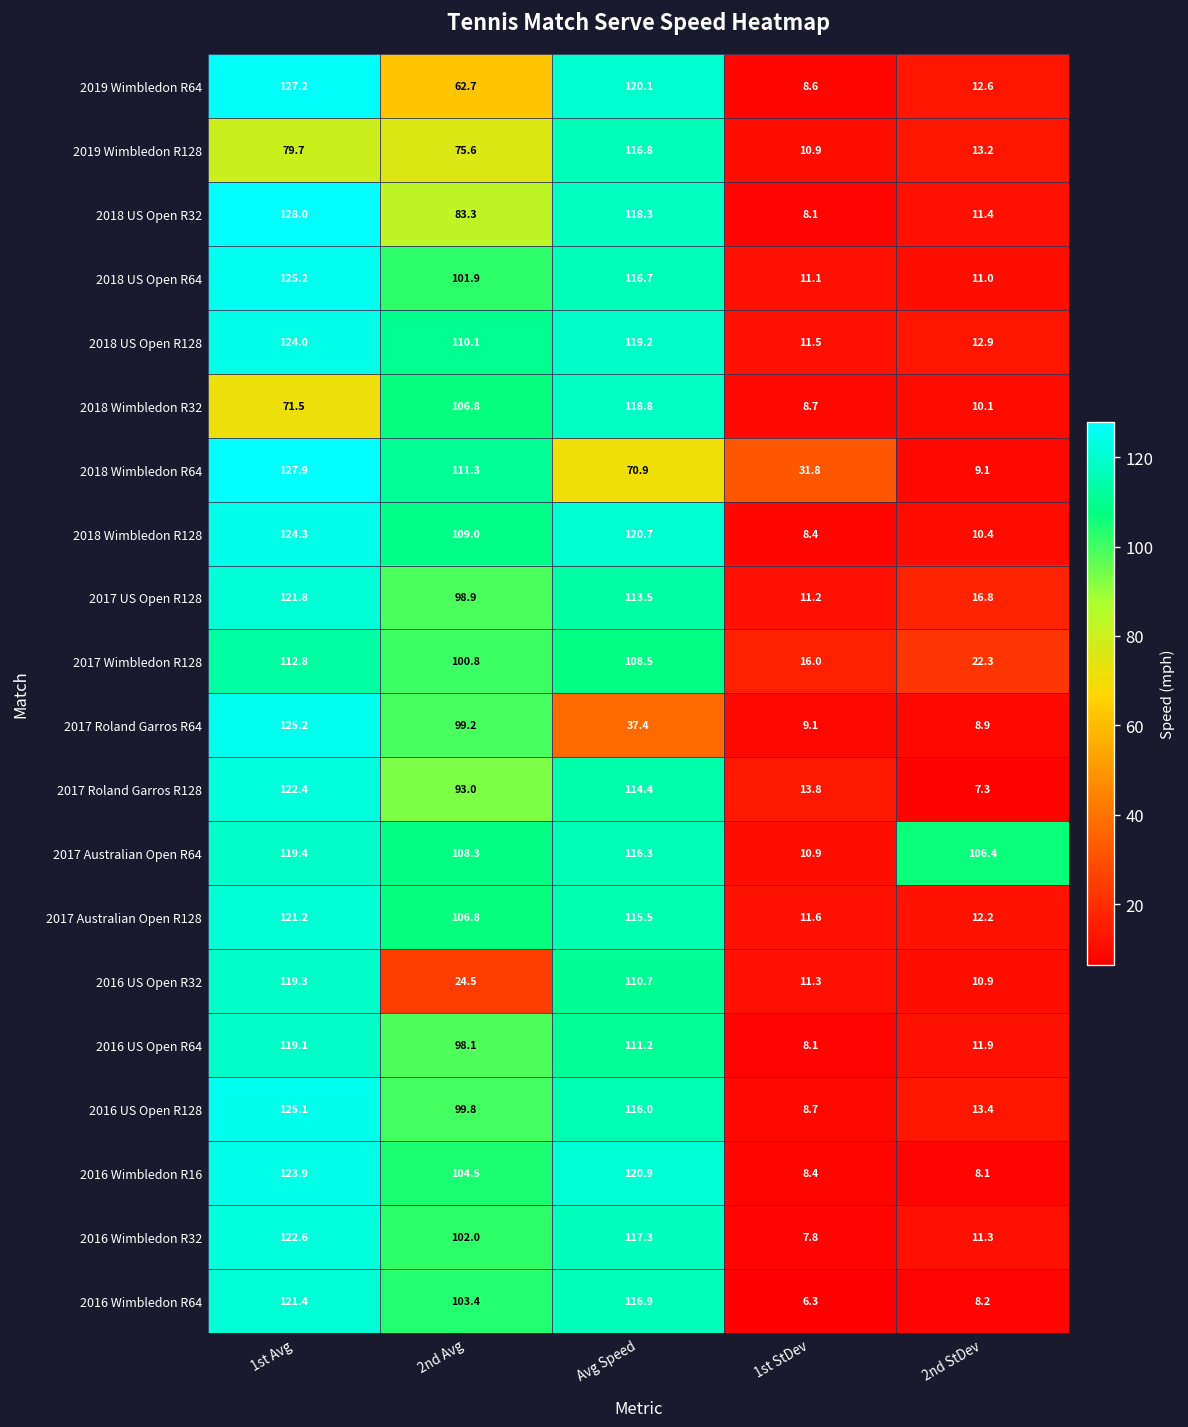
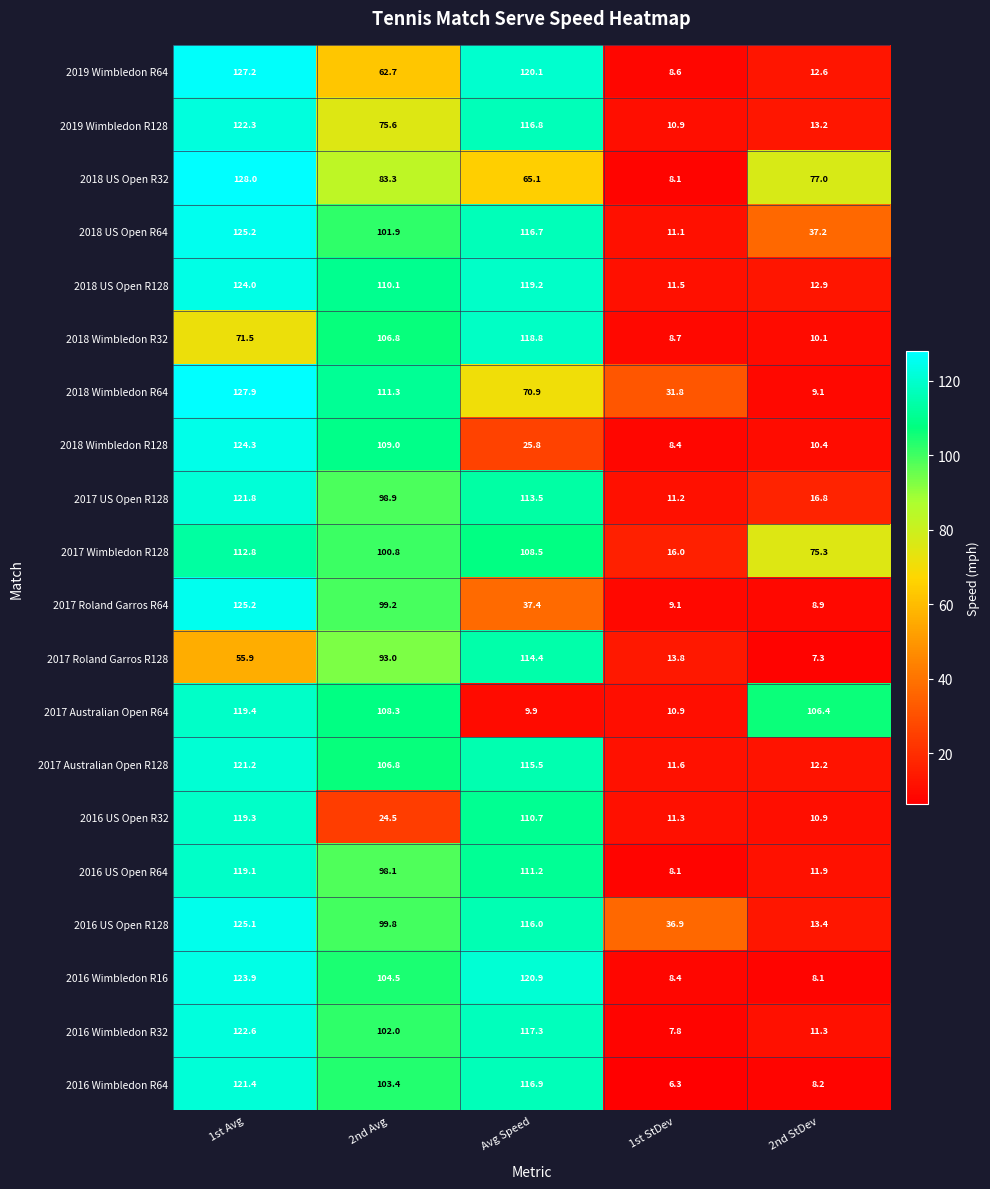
2019 Wimbledon R128, 1st Avg: 79.7 -> 122.3
2018 US Open R32, Avg Speed: 118.3 -> 65.1
2018 US Open R32, 2nd StDev: 11.4 -> 77.0
2018 US Open R64, 2nd StDev: 11.0 -> 37.2
2018 Wimbledon R128, Avg Speed: 120.7 -> 25.8
2017 Wimbledon R128, 2nd StDev: 22.3 -> 75.3
2017 Roland Garros R128, 1st Avg: 122.4 -> 55.9
2017 Australian Open R64, Avg Speed: 116.3 -> 9.9
2016 US Open R128, 1st StDev: 8.7 -> 36.9
